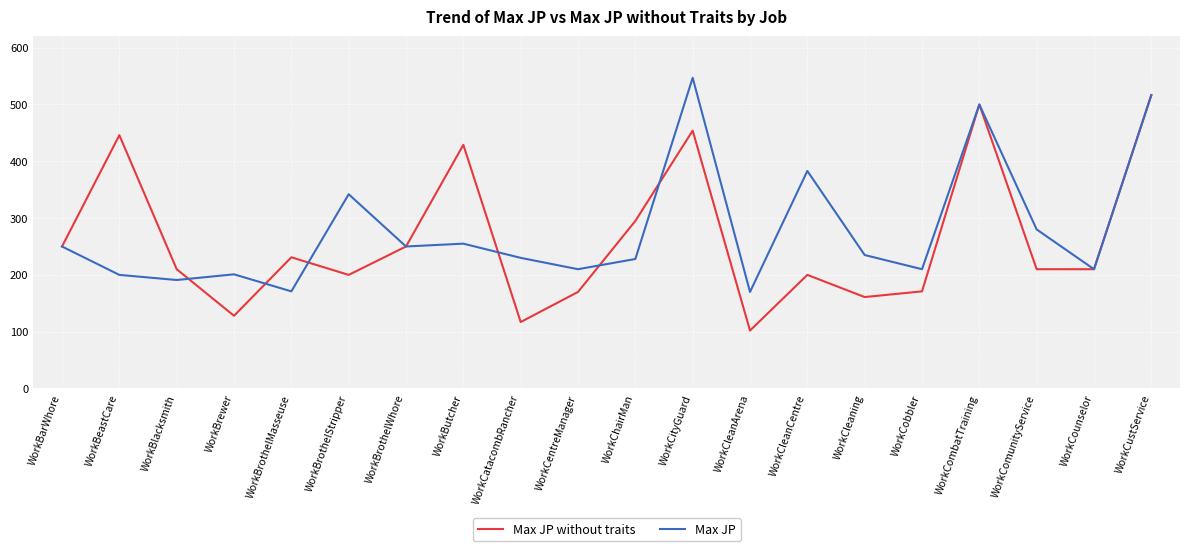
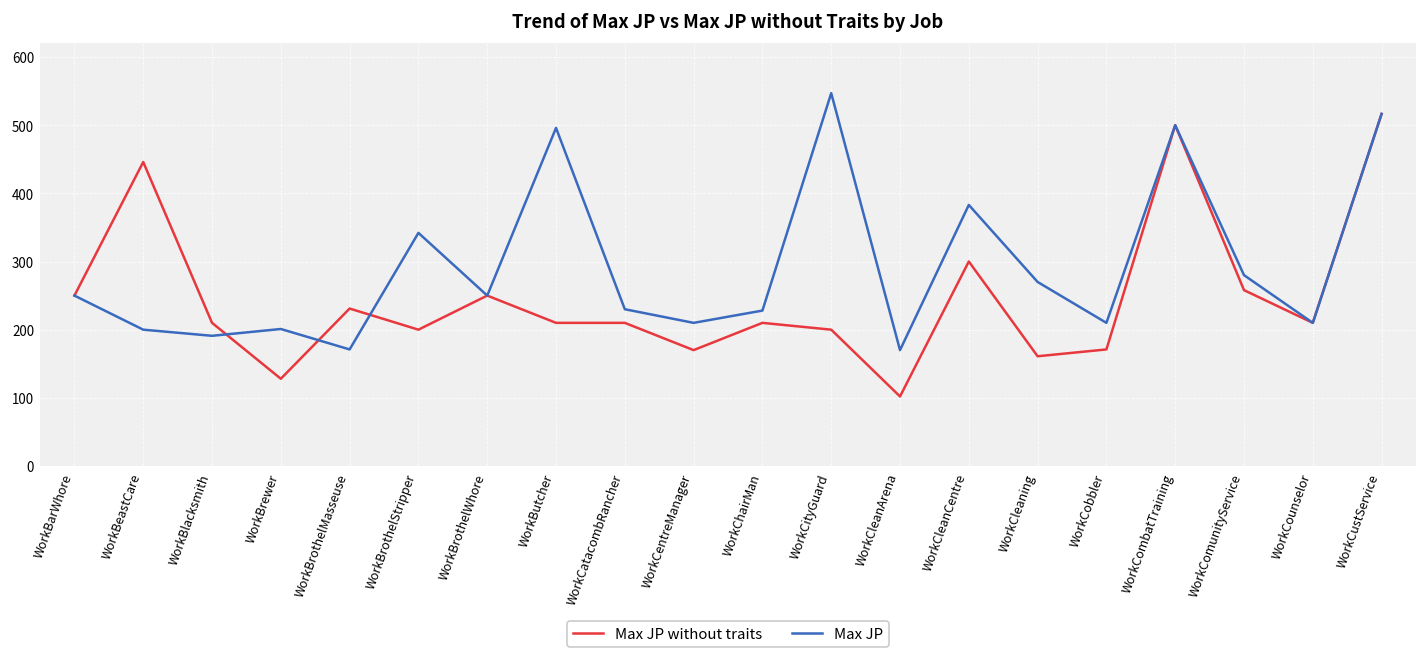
Max JP without traits, WorkButcher: 430 -> 210
Max JP, WorkButcher: 260 -> 500
Max JP without traits, WorkCatacombRancher: 120 -> 210
Max JP without traits, WorkChairMan: 300 -> 210
Max JP without traits, WorkCityGuard: 450 -> 200
Max JP without traits, WorkCleanCentre: 200 -> 300
Max JP, WorkCleaning: 240 -> 270
Max JP without traits, WorkComunityService: 210 -> 260
